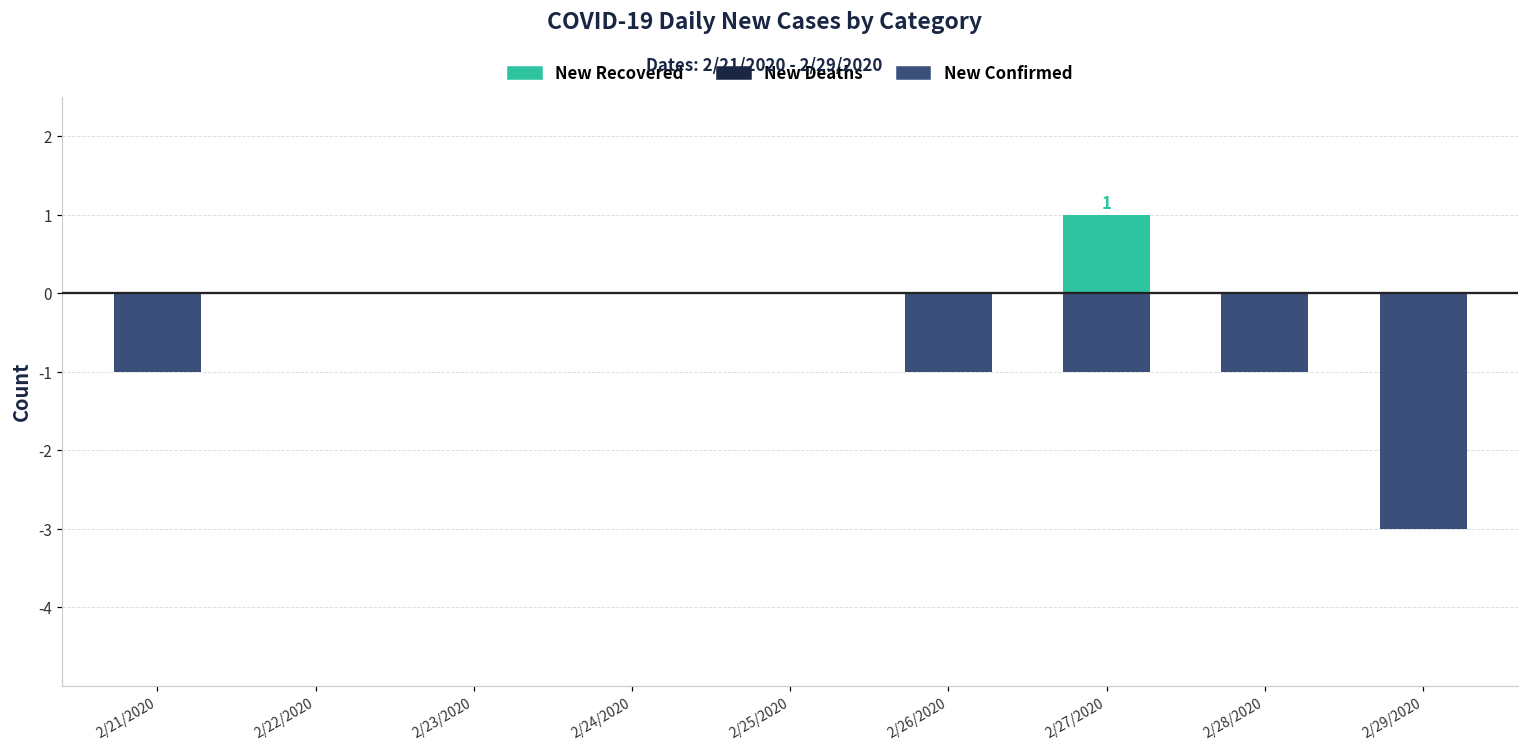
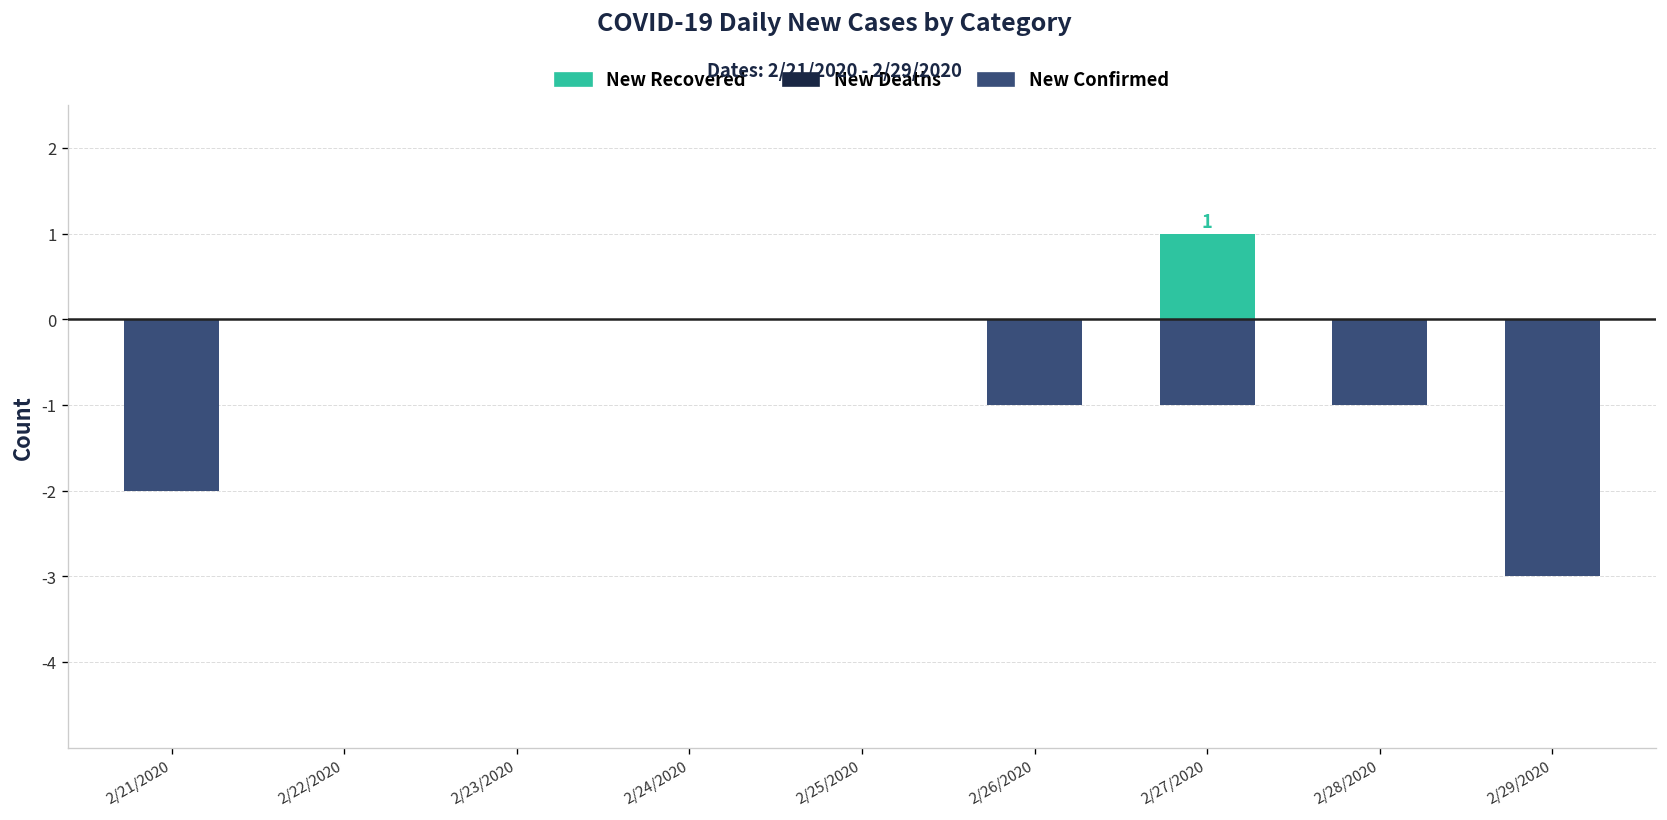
New Confirmed, 2/21/2020: -1.0 -> -2.0
